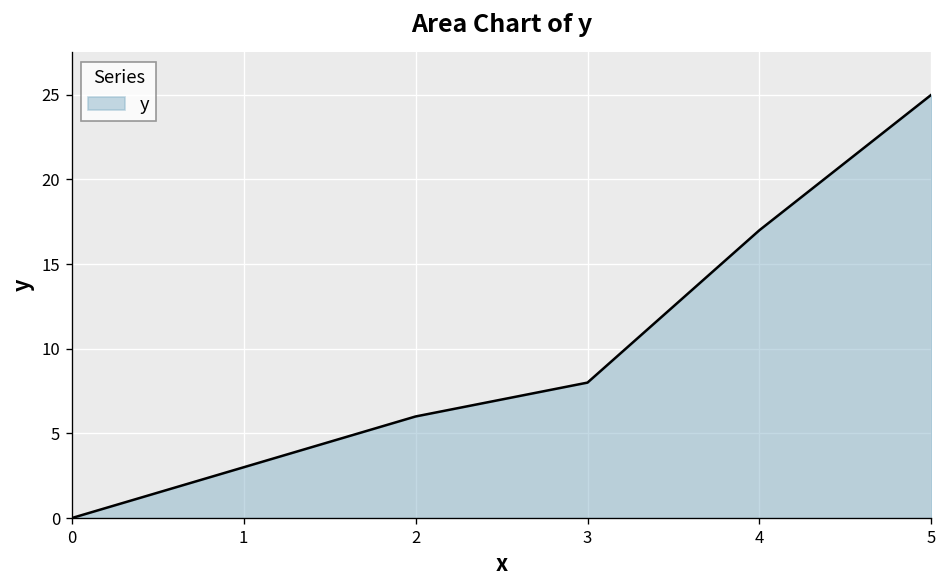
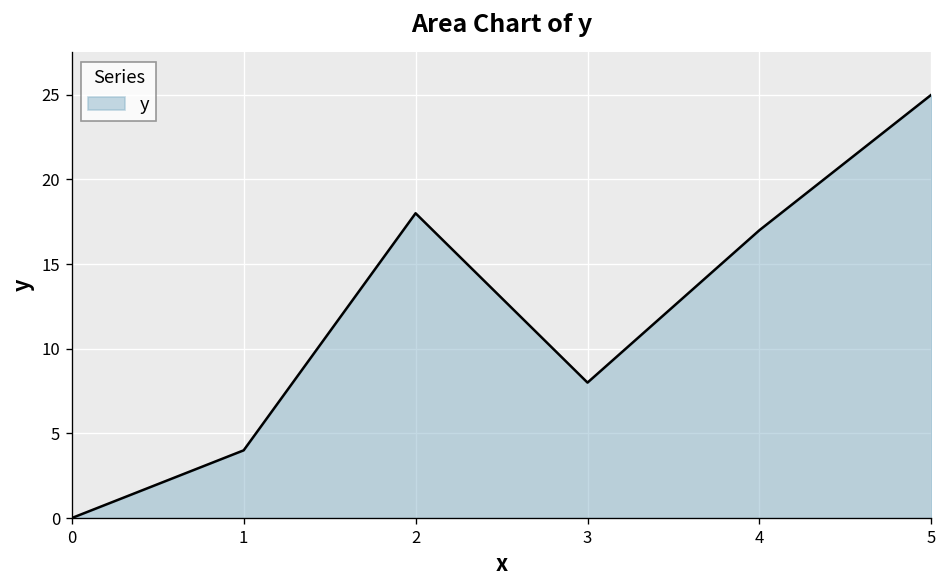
1: 3 -> 4
2: 6 -> 18
